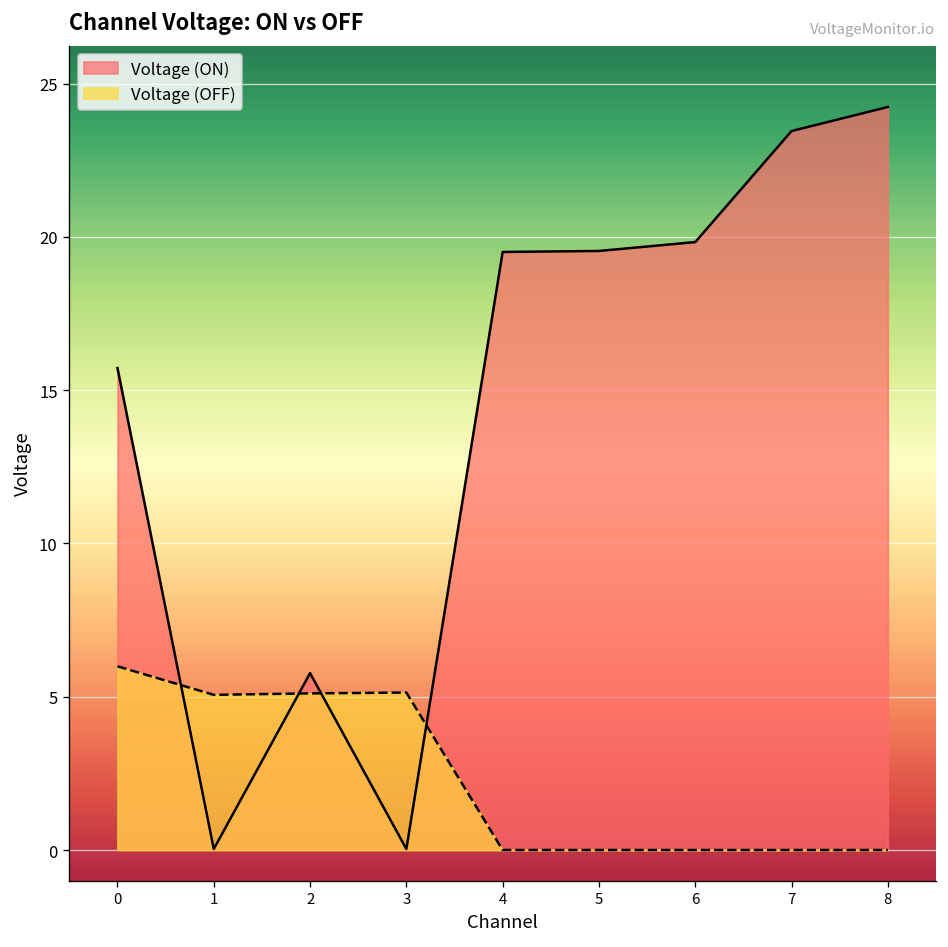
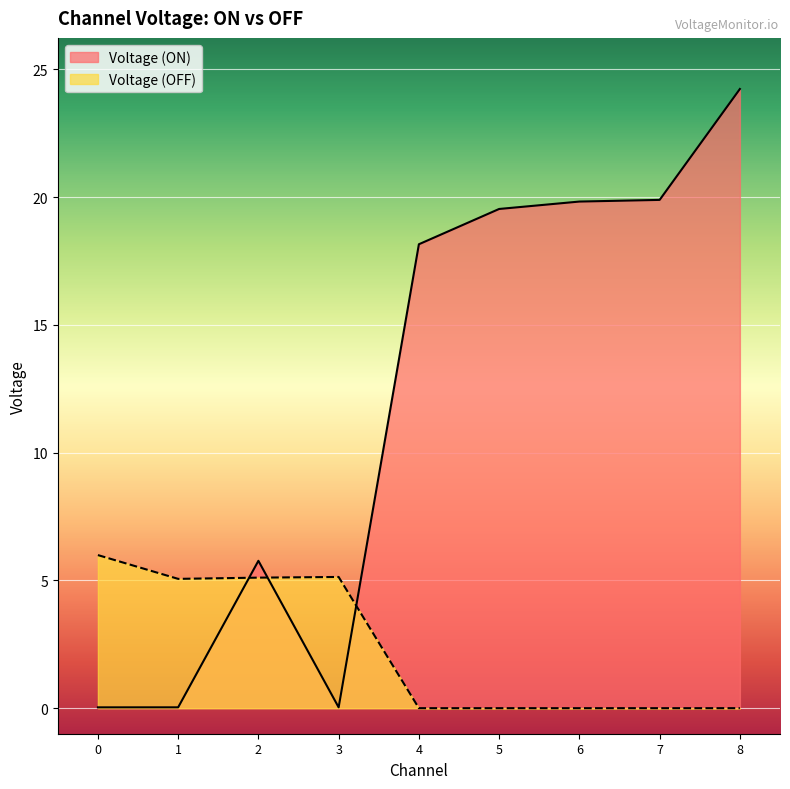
Voltage (ON), 0: 15.7 -> 0.0
Voltage (ON), 4: 19.5 -> 18.2
Voltage (ON), 7: 23.5 -> 19.9
